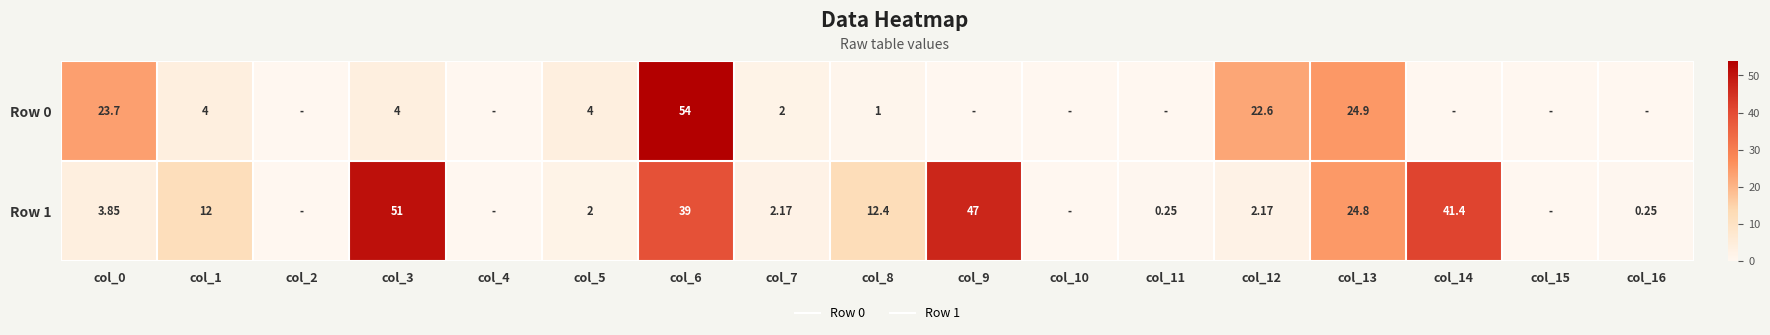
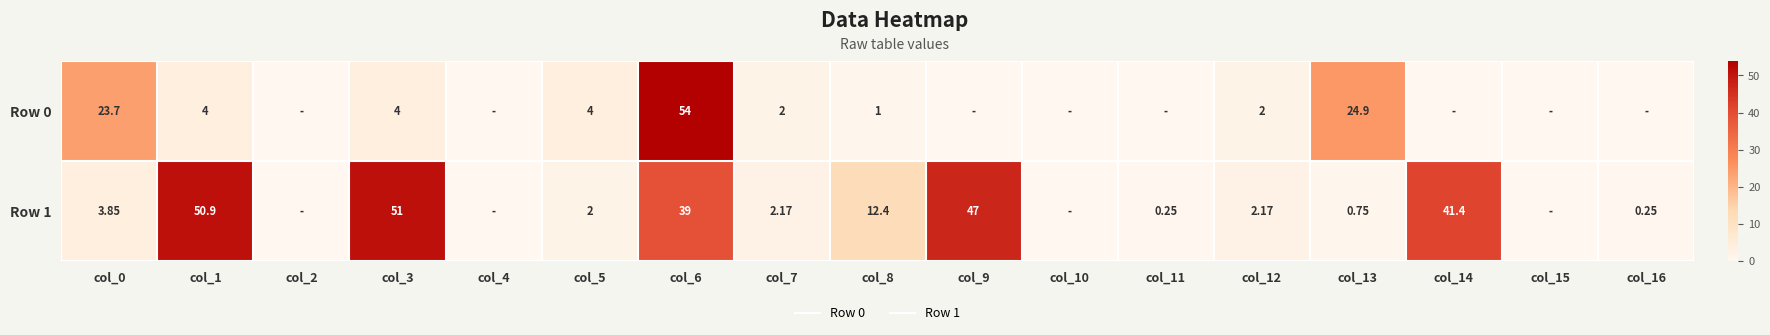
Row 0, col_12: 22.6 -> 2
Row 1, col_1: 12 -> 50.9
Row 1, col_13: 24.8 -> 0.75
